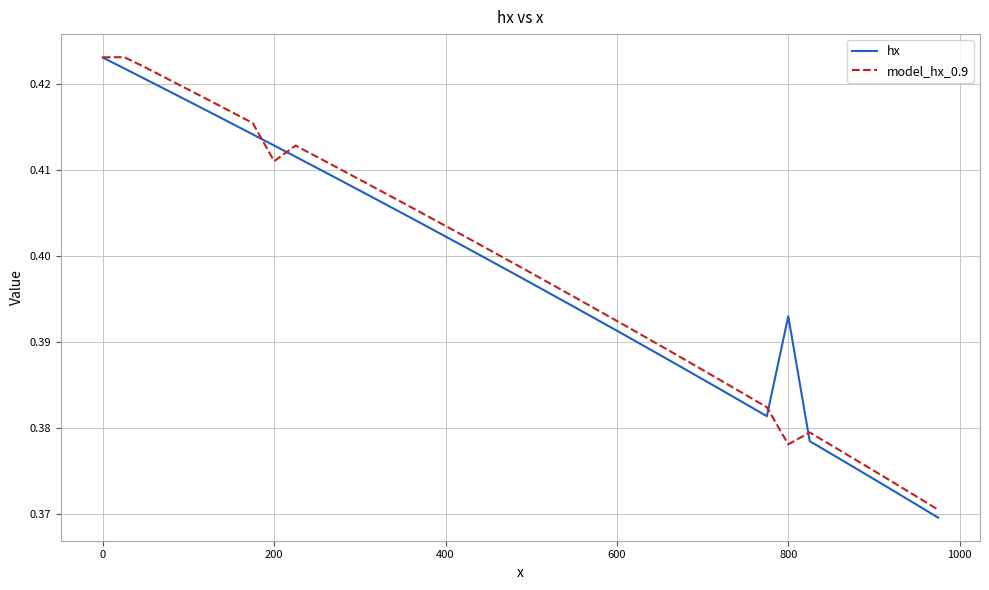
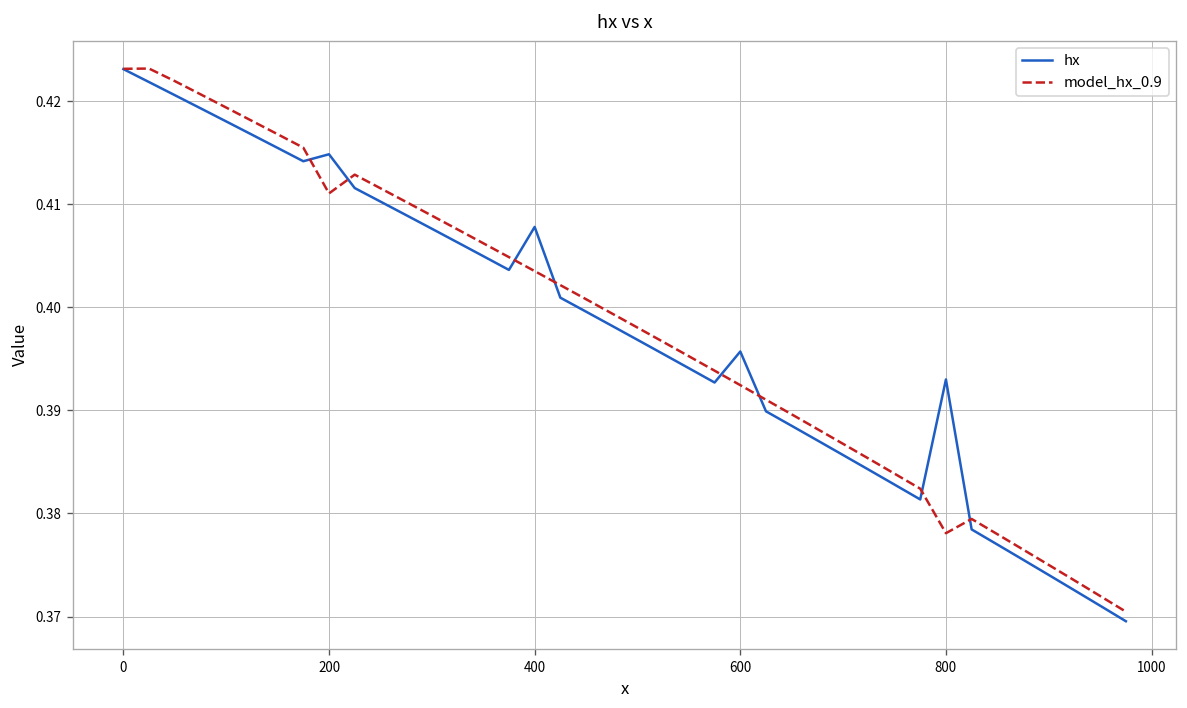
hx, 200: 0.413 -> 0.415
hx, 400: 0.402 -> 0.408
hx, 600: 0.391 -> 0.396
